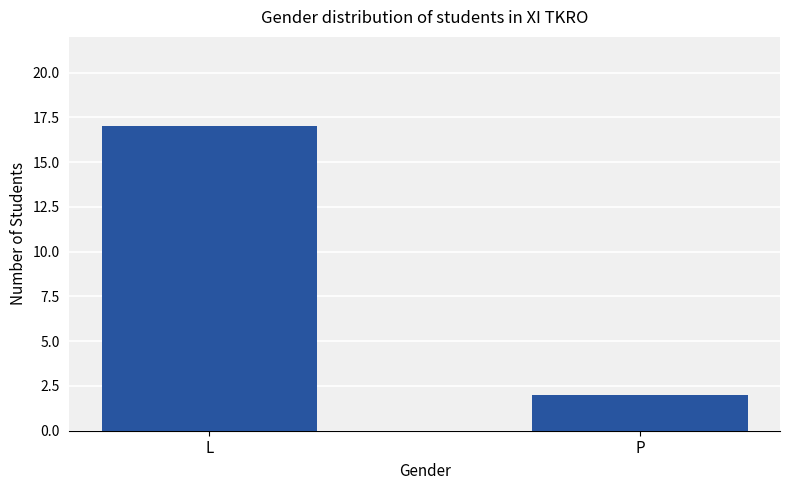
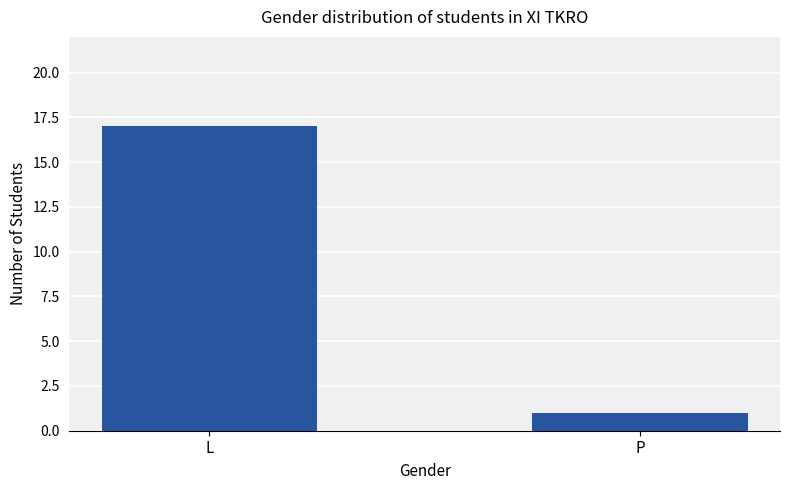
P: 2 -> 1
